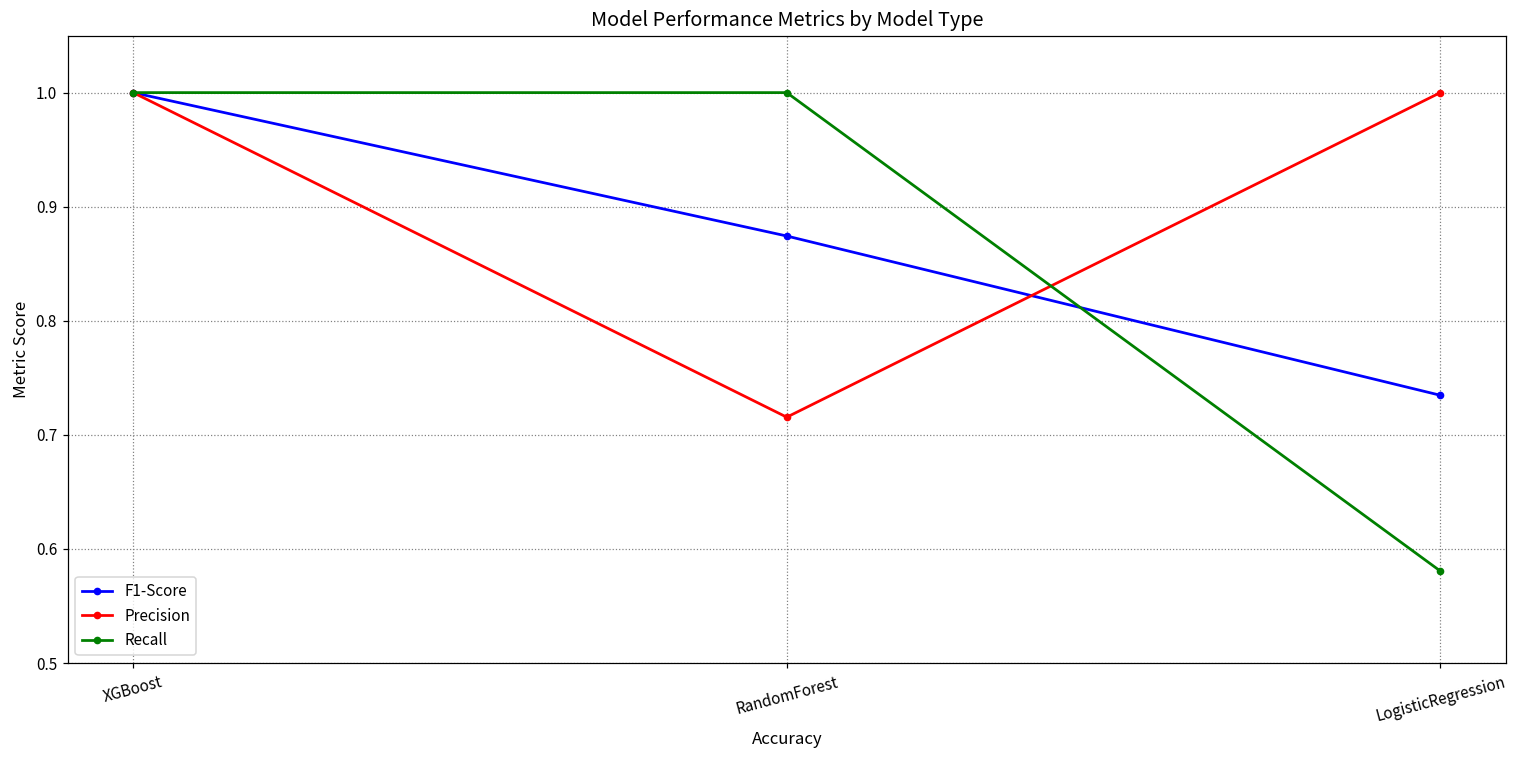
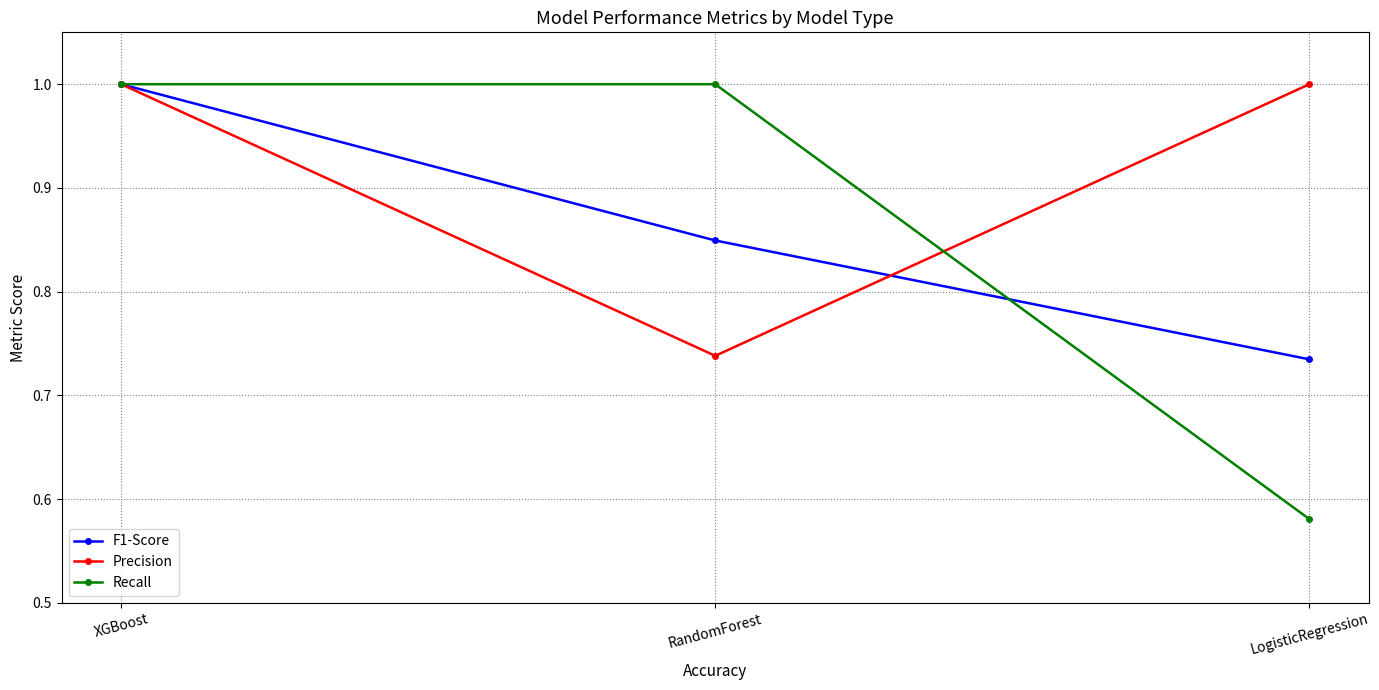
F1-Score, RandomForest: 0.874 -> 0.849
Precision, RandomForest: 0.716 -> 0.738
